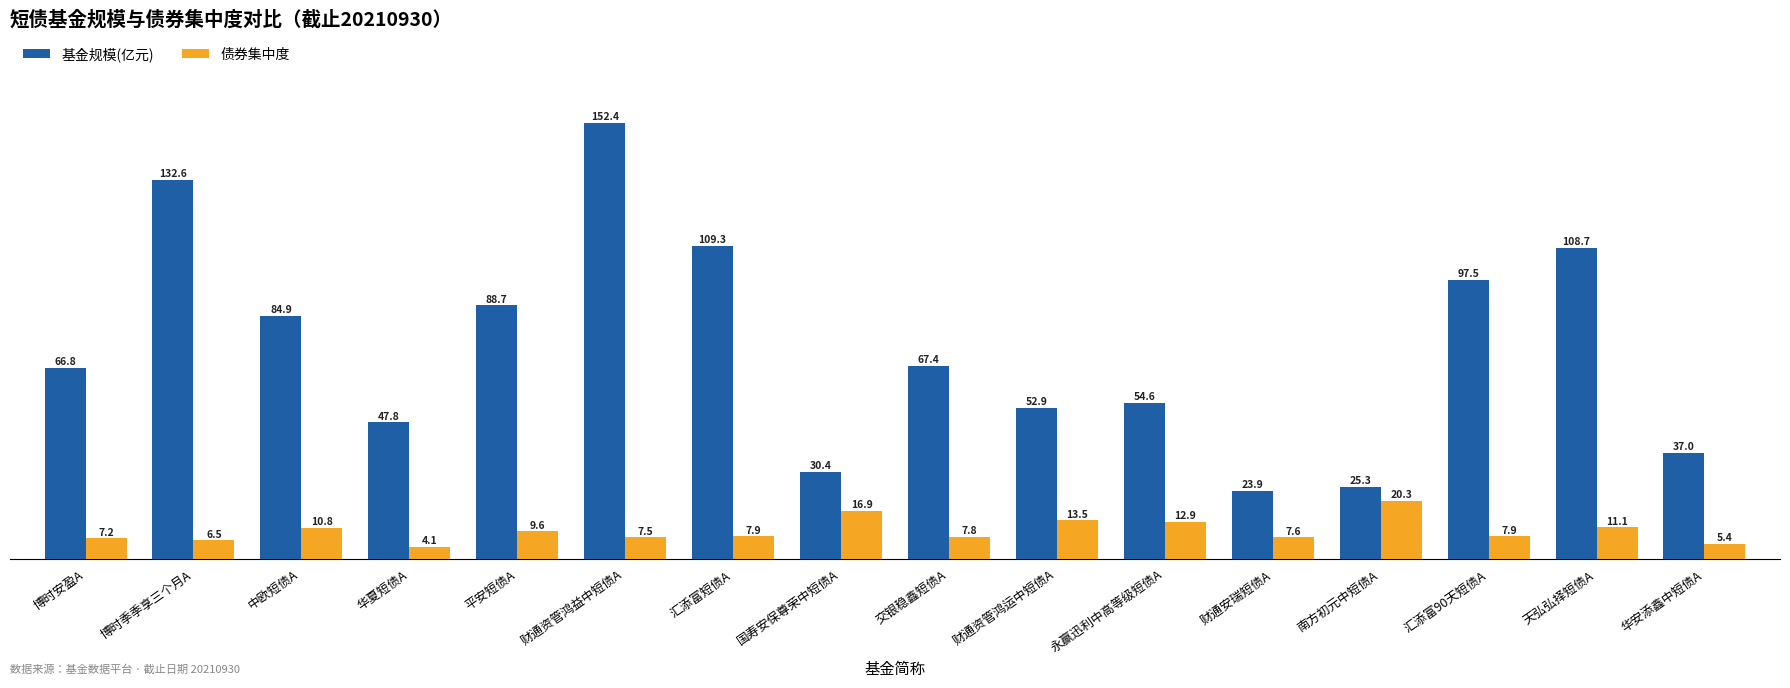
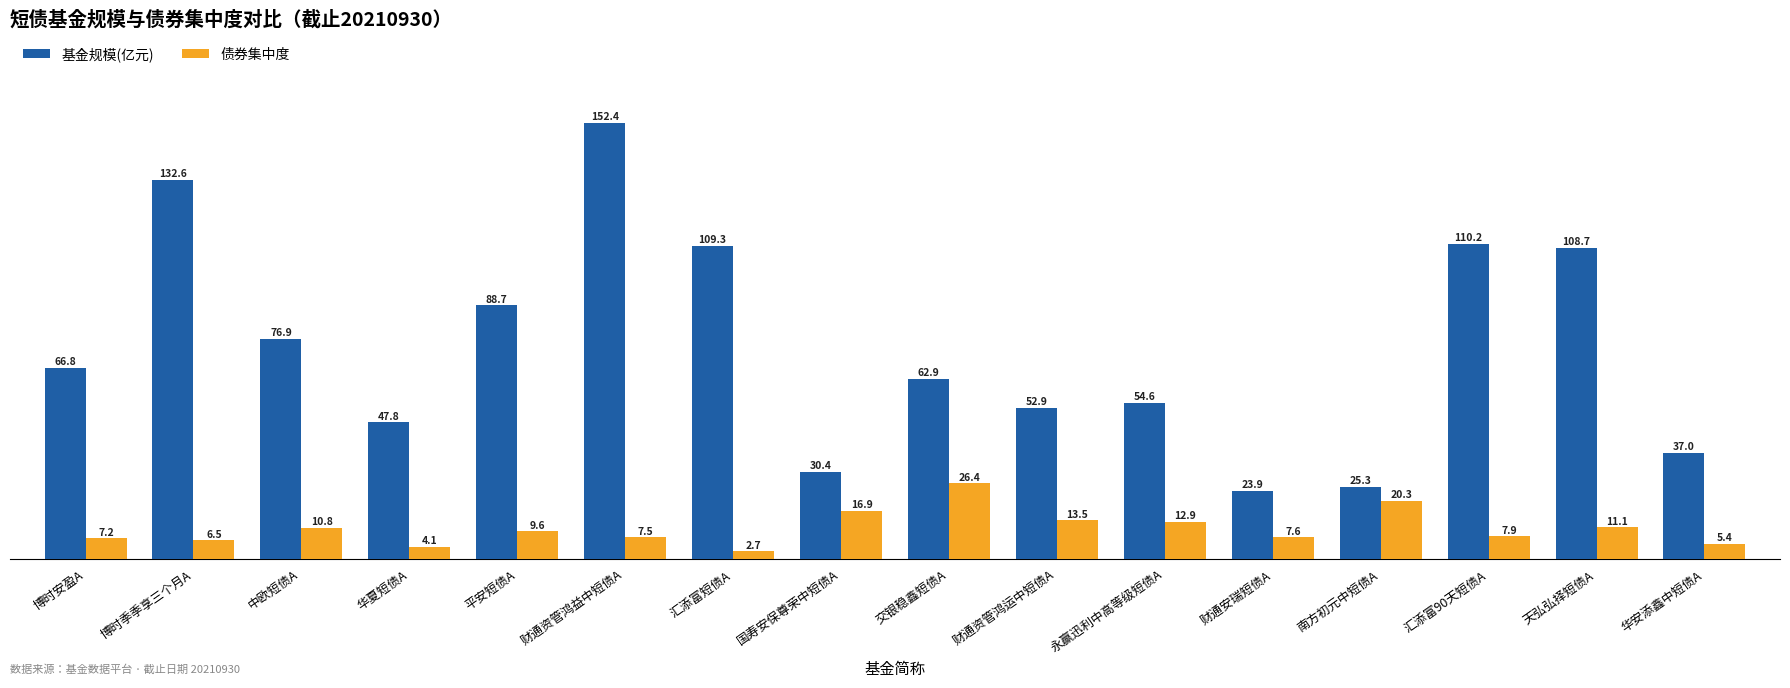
基金规模(亿元), 中欧短债A: 84.9 -> 76.9
债券集中度, 汇添富短债A: 7.9 -> 2.7
基金规模(亿元), 交银稳鑫短债A: 67.4 -> 62.9
债券集中度, 交银稳鑫短债A: 7.8 -> 26.4
基金规模(亿元), 汇添富90天短债A: 97.5 -> 110.2
